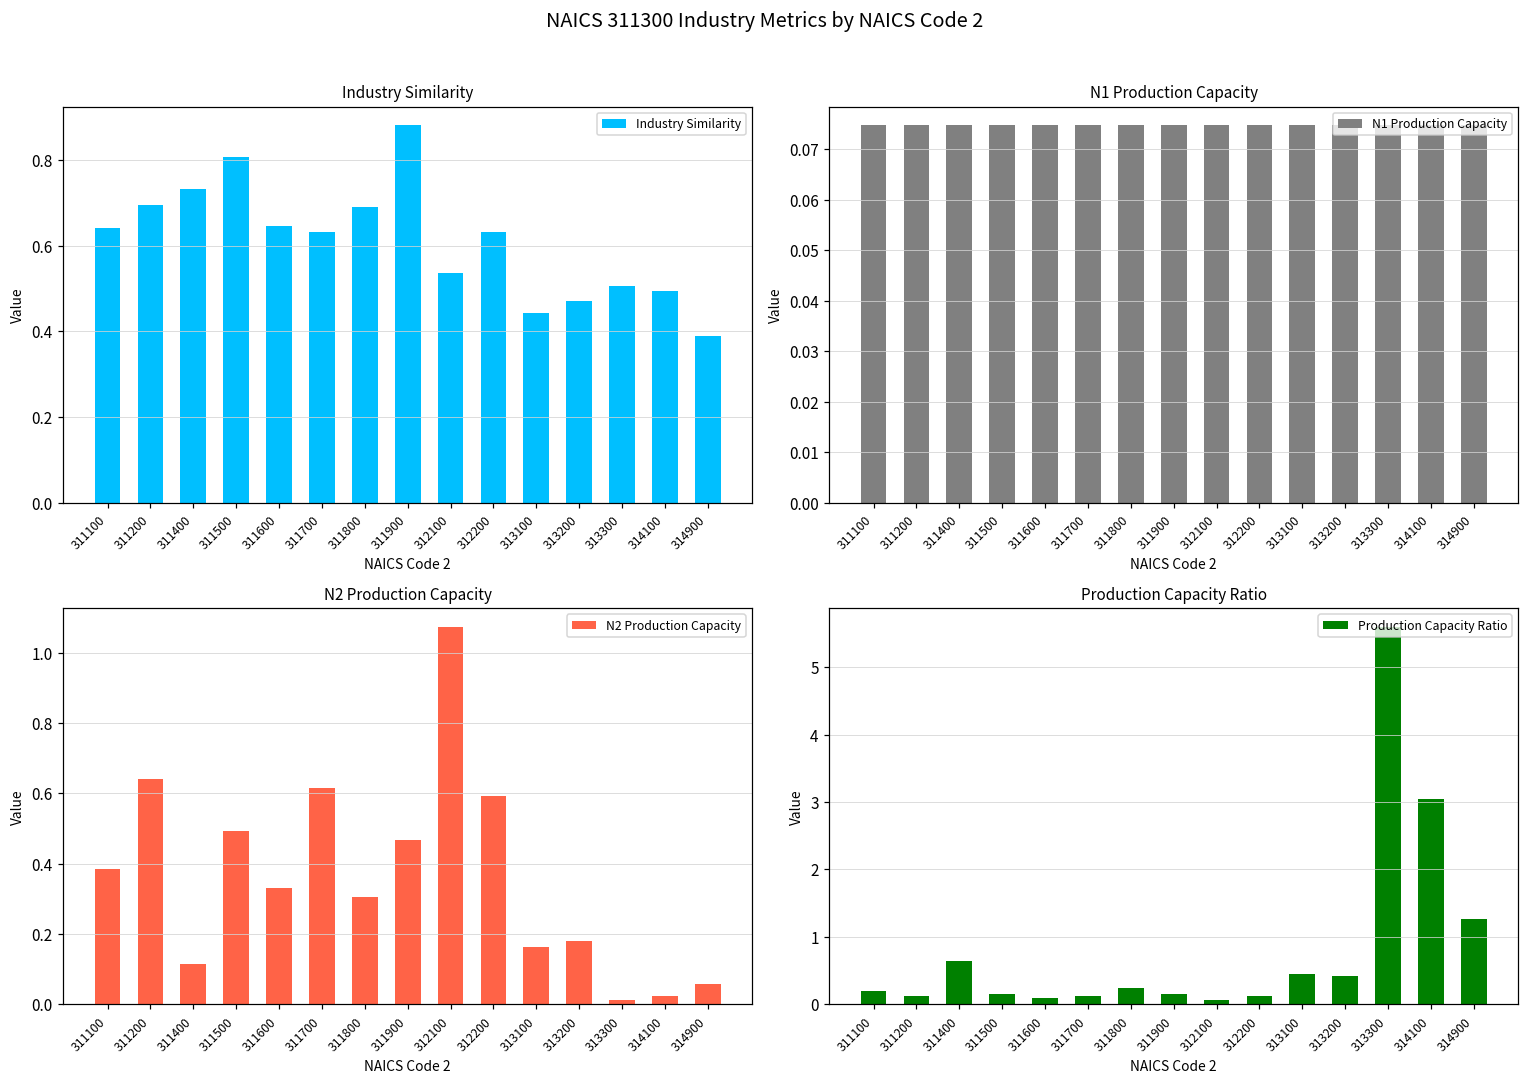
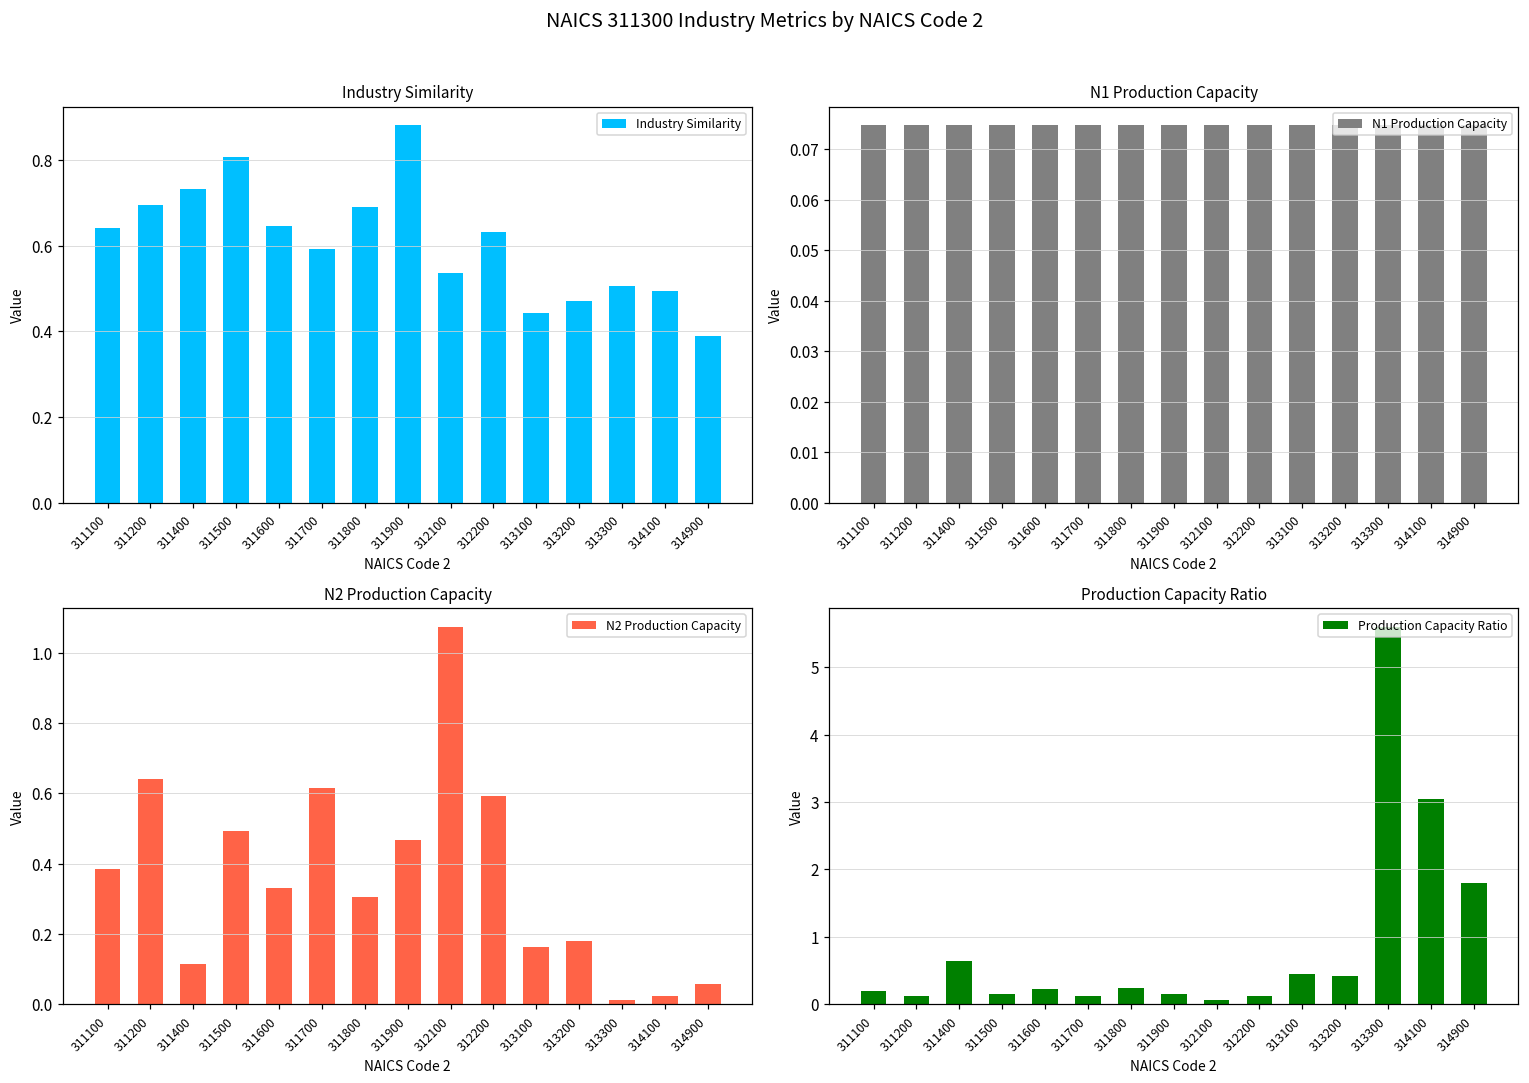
Industry Similarity, 311700: 0.63 -> 0.59
Production Capacity Ratio, 311600: 0.1 -> 0.2
Production Capacity Ratio, 314900: 1.3 -> 1.8
